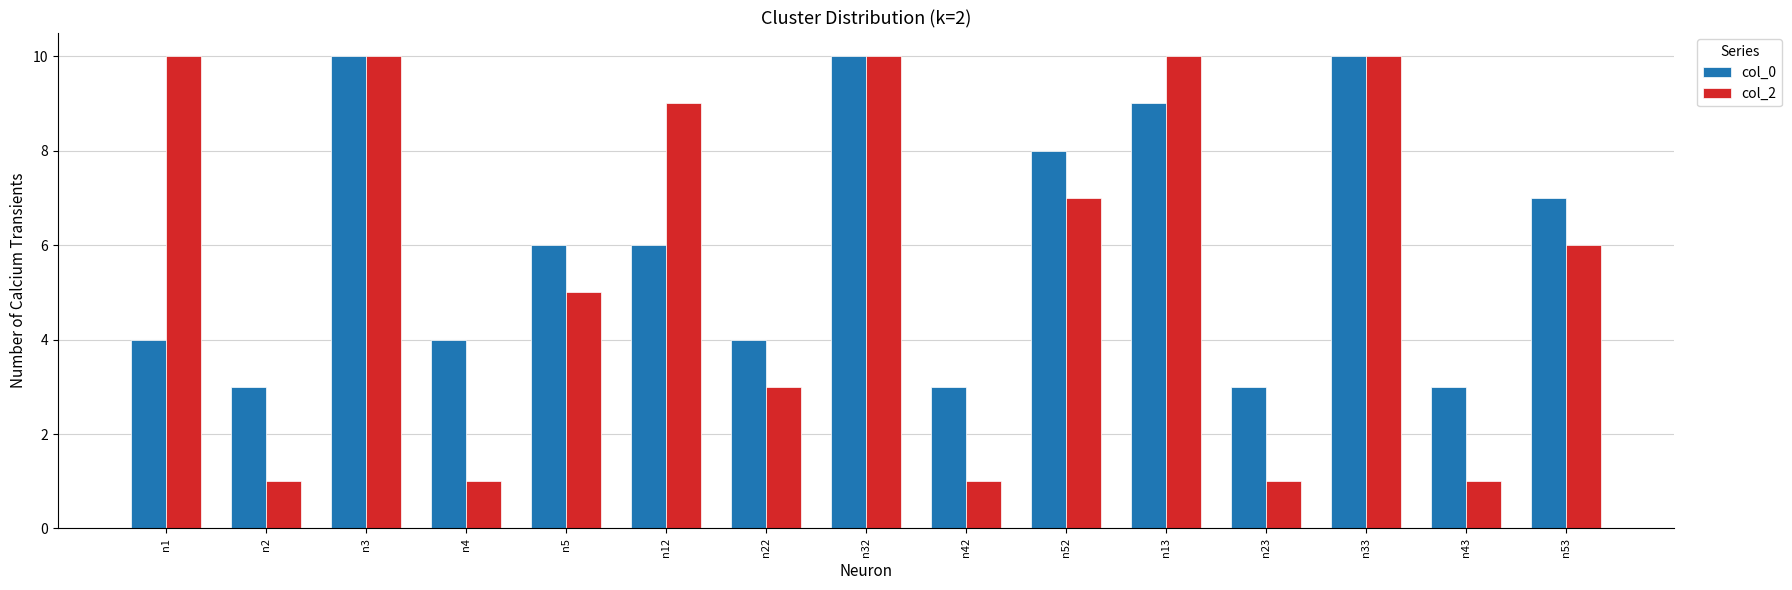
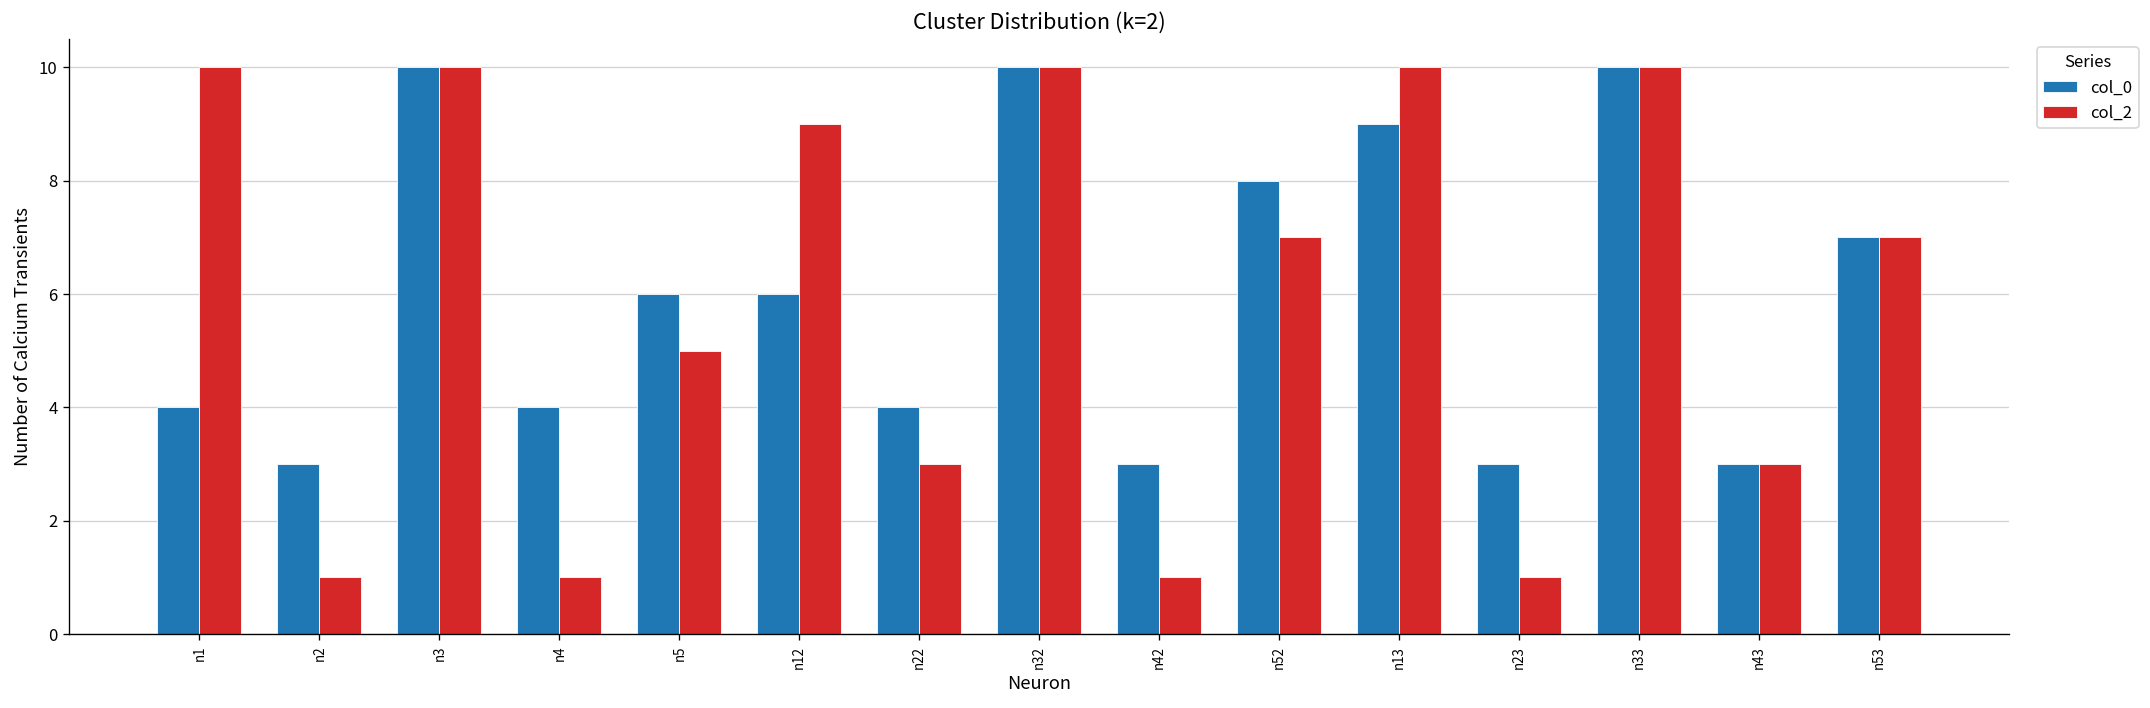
col_2, n43: 1 -> 3
col_2, n53: 6 -> 7
